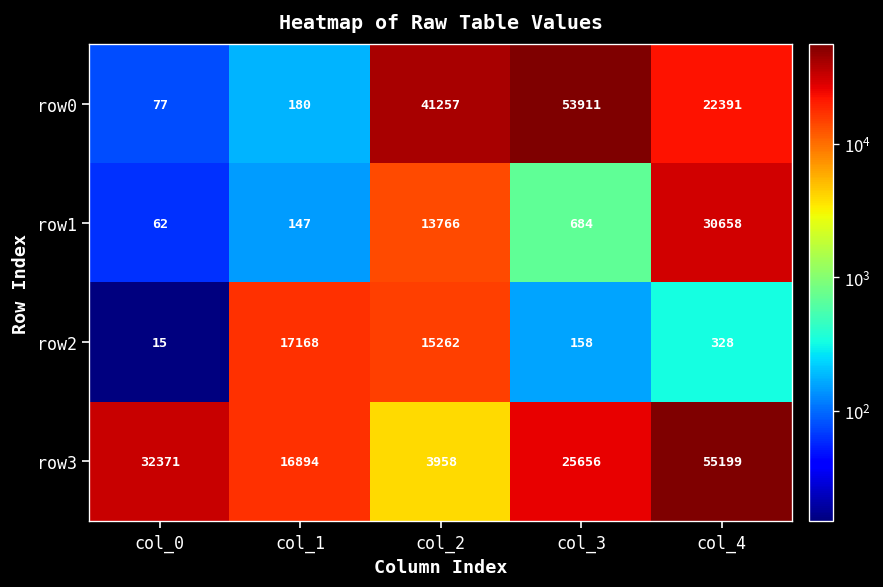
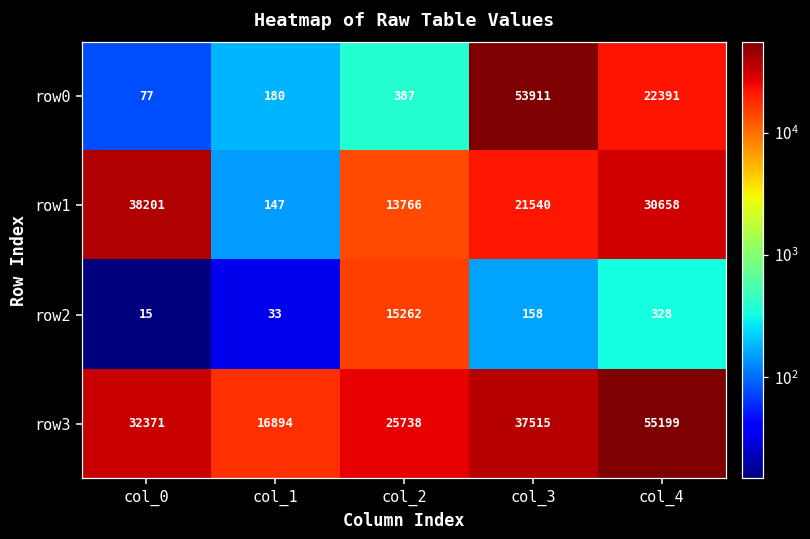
row0, col_2: 41257 -> 387
row1, col_0: 62 -> 38201
row1, col_3: 684 -> 21540
row2, col_1: 17168 -> 33
row3, col_2: 3958 -> 25738
row3, col_3: 25656 -> 37515
